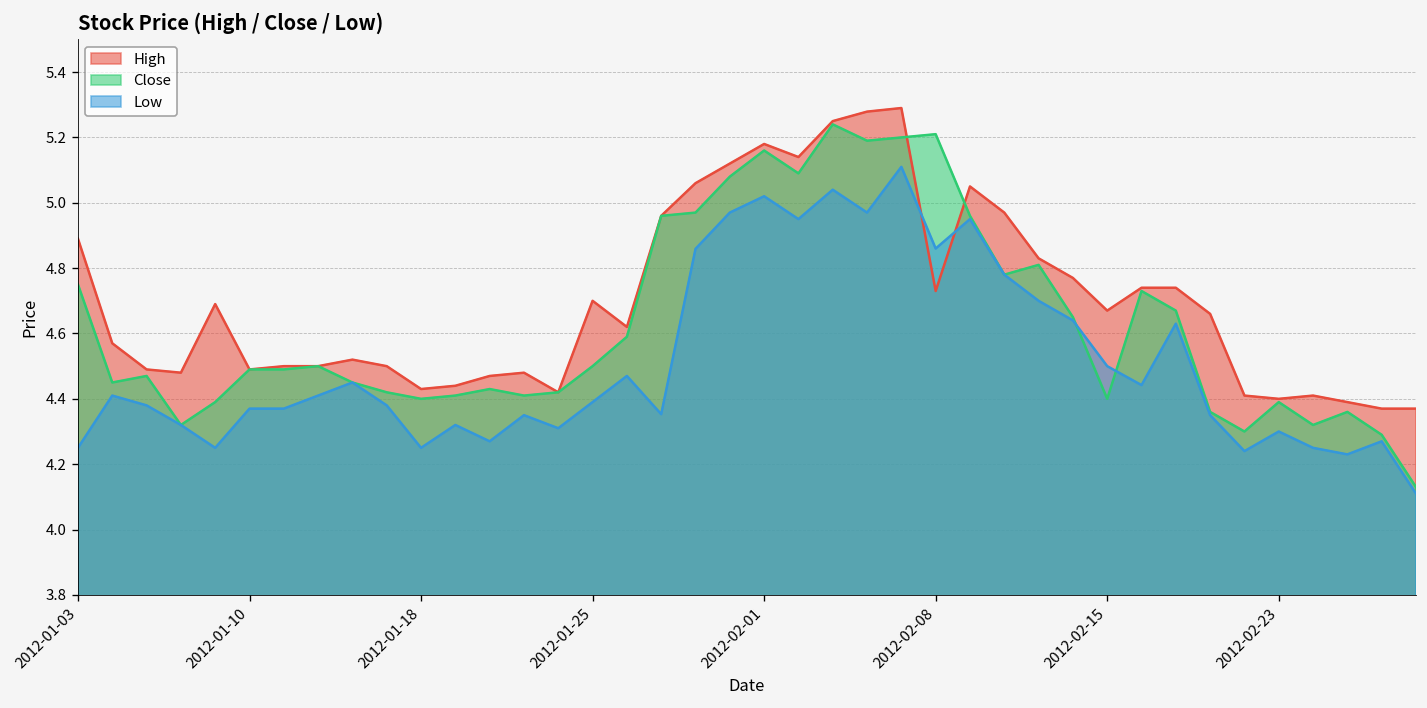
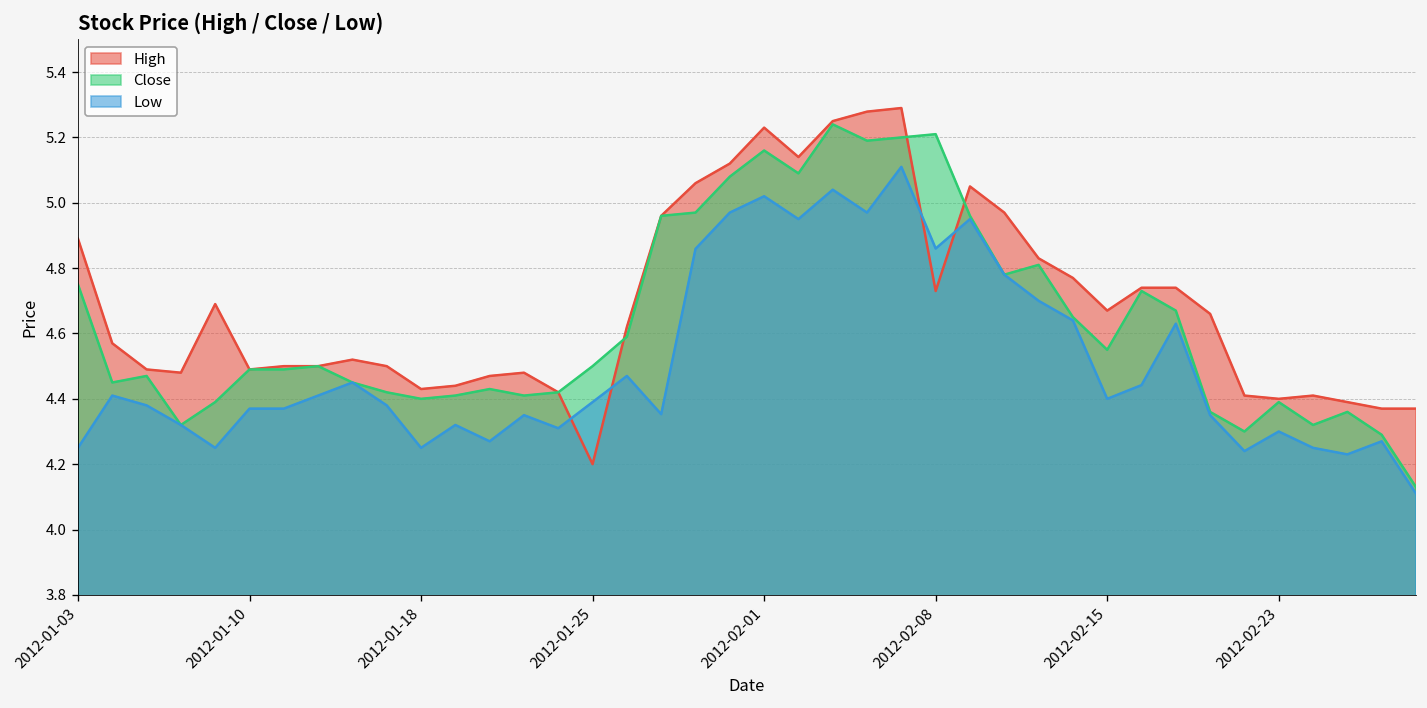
High, 2012-01-25: 4.7 -> 4.2
High, 2012-02-01: 5.18 -> 5.23
Close, 2012-02-15: 4.40 -> 4.55
Low, 2012-02-15: 4.5 -> 4.4
